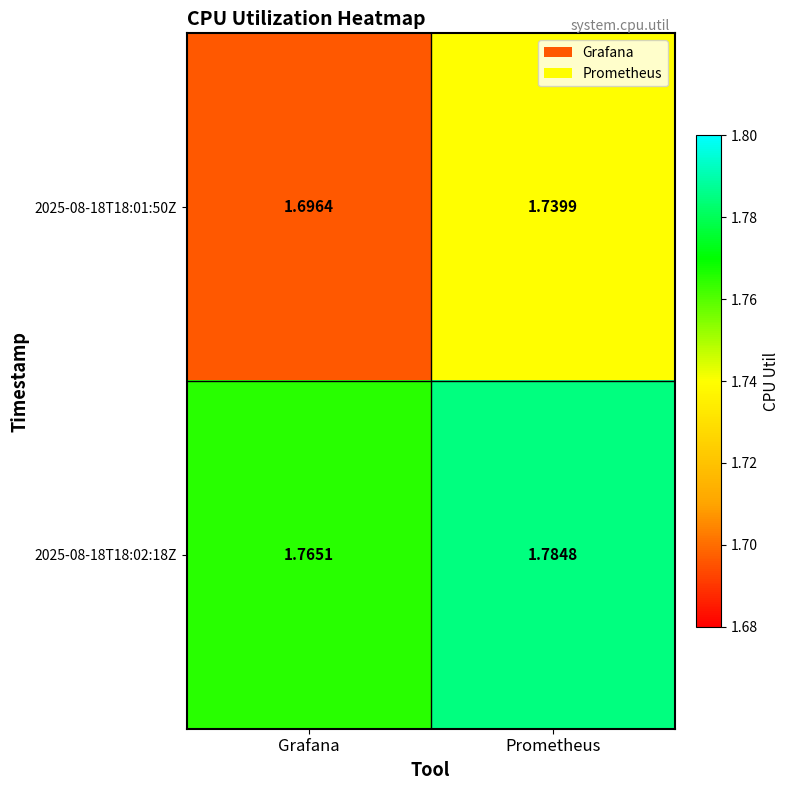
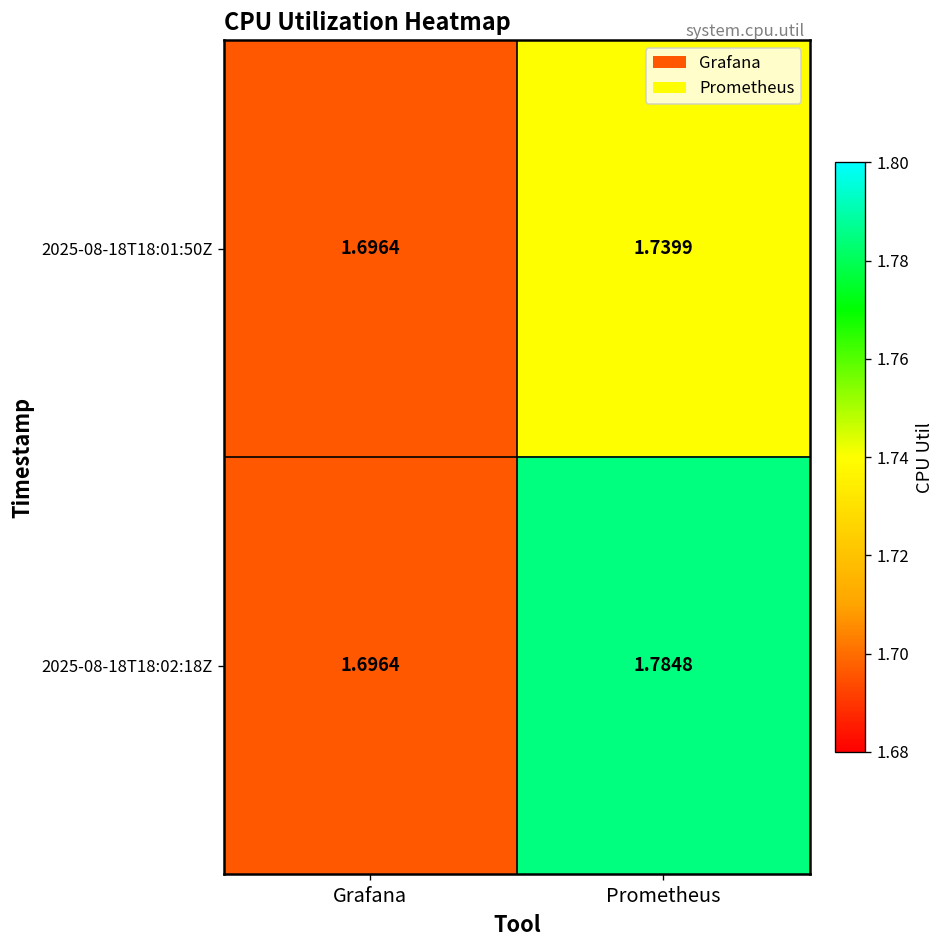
2025-08-18T18:02:18Z, Grafana: 1.7651 -> 1.6964
